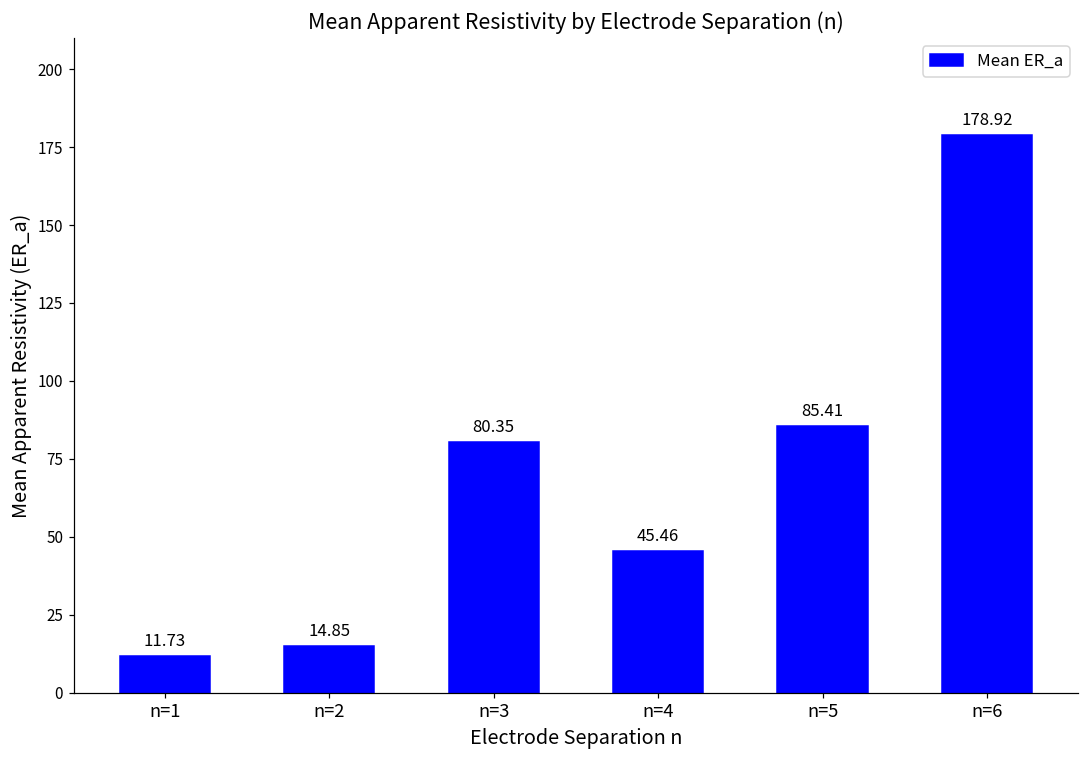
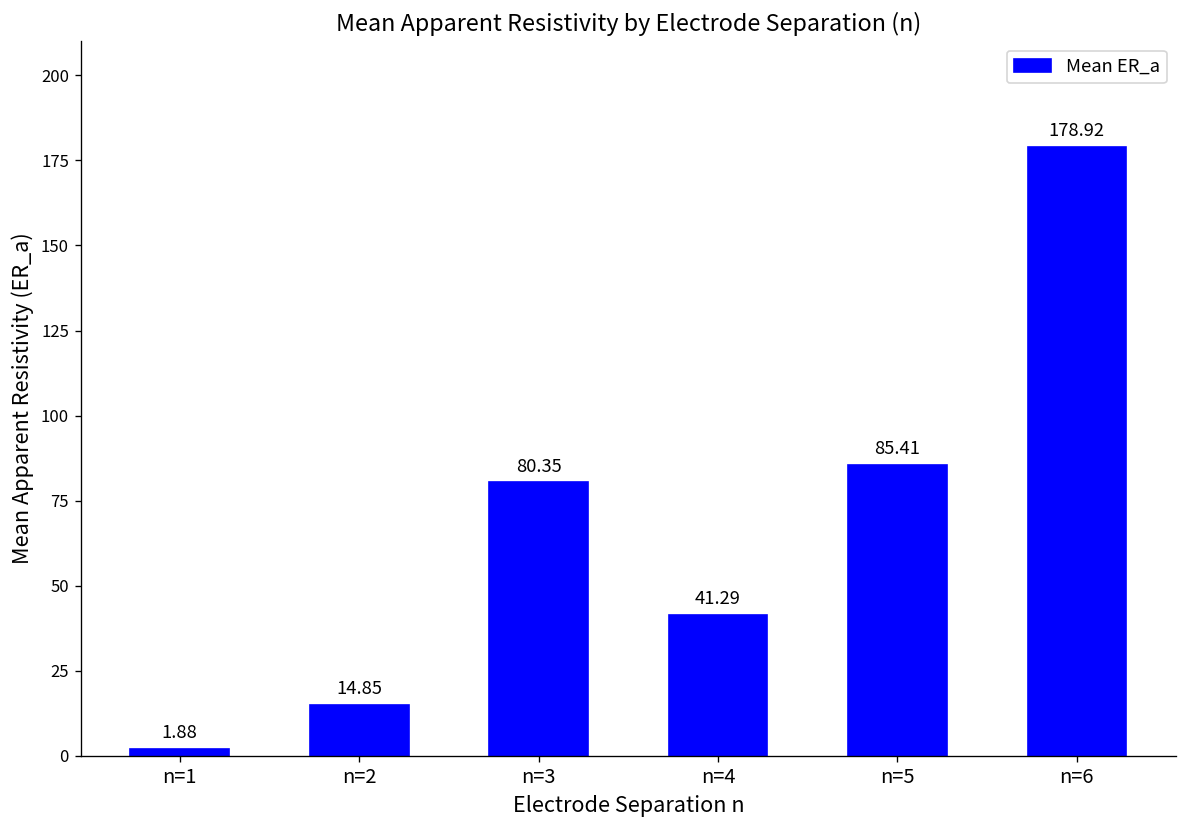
n=1: 11.73 -> 1.88
n=4: 45.46 -> 41.29
